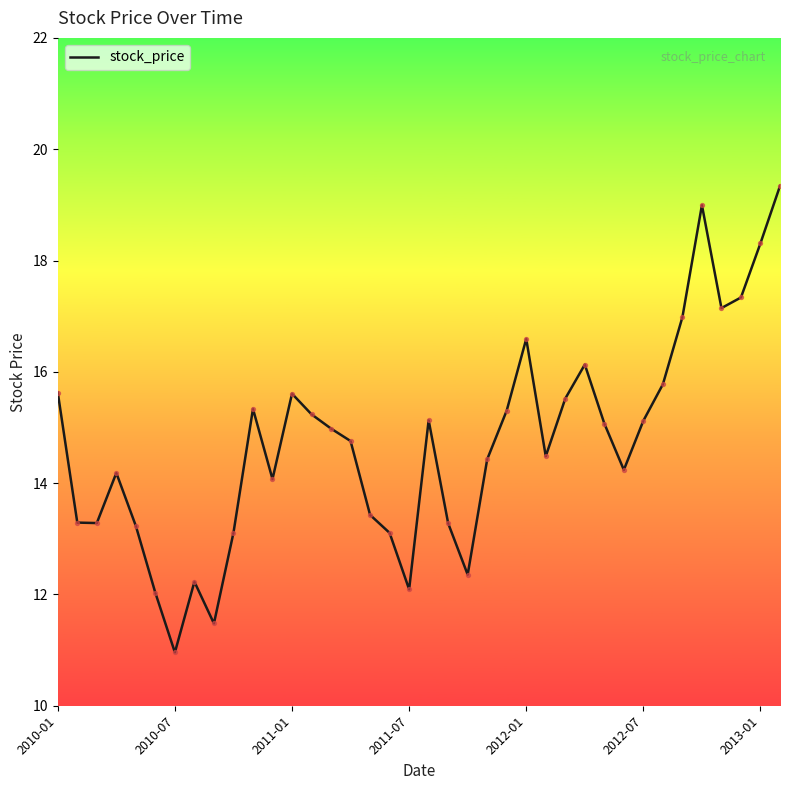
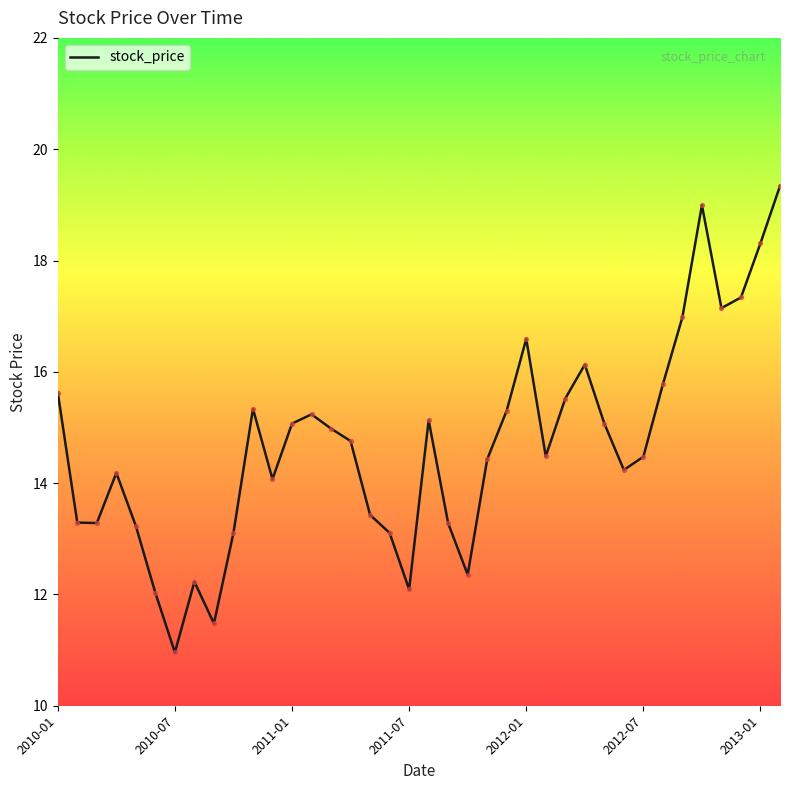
2011-01: 15.6 -> 15.1
2012-07: 15.1 -> 14.5
